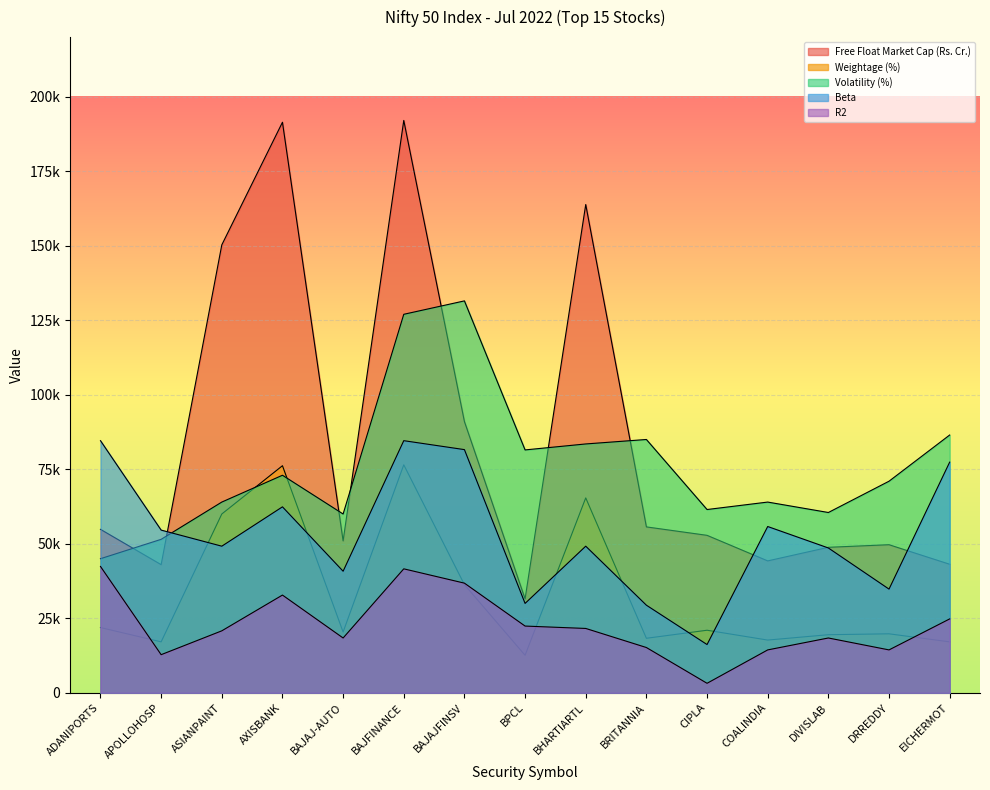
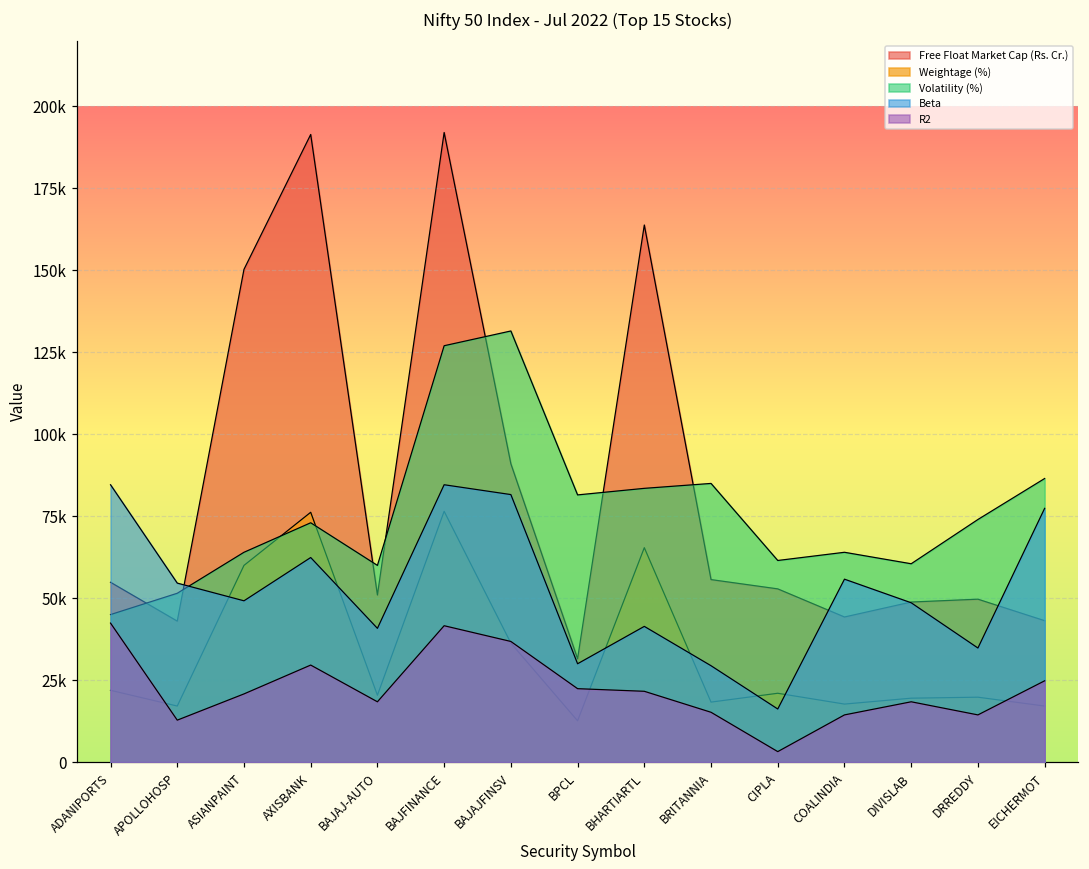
R2, AXISBANK: 33000 -> 30000
Beta, BHARTIARTL: 49000 -> 41000
Volatility (%), DRREDDY: 71000 -> 74000
